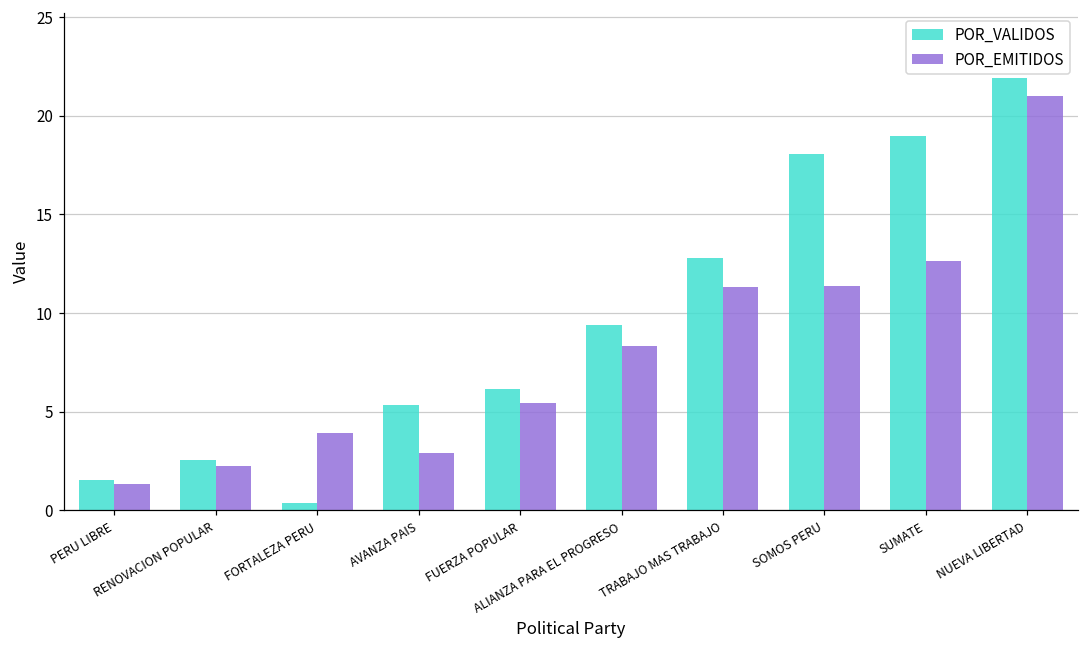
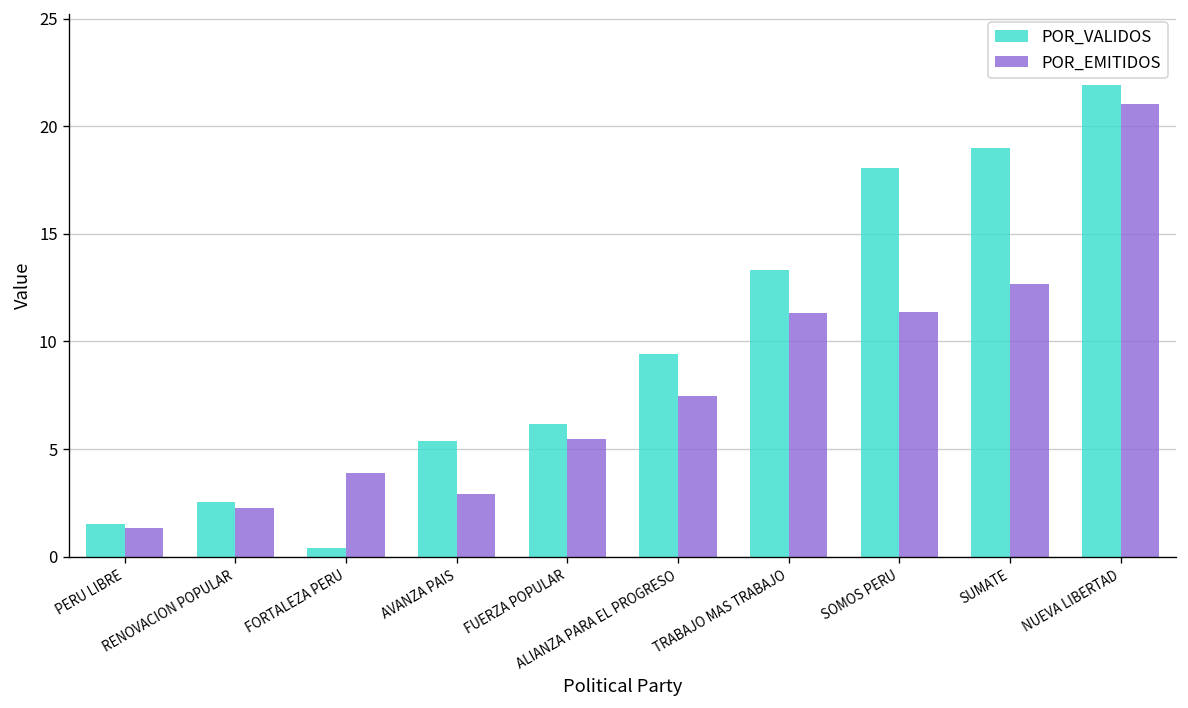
POR_EMITIDOS, ALIANZA PARA EL PROGRESO: 8.3 -> 7.5
POR_VALIDOS, TRABAJO MAS TRABAJO: 12.8 -> 13.3
